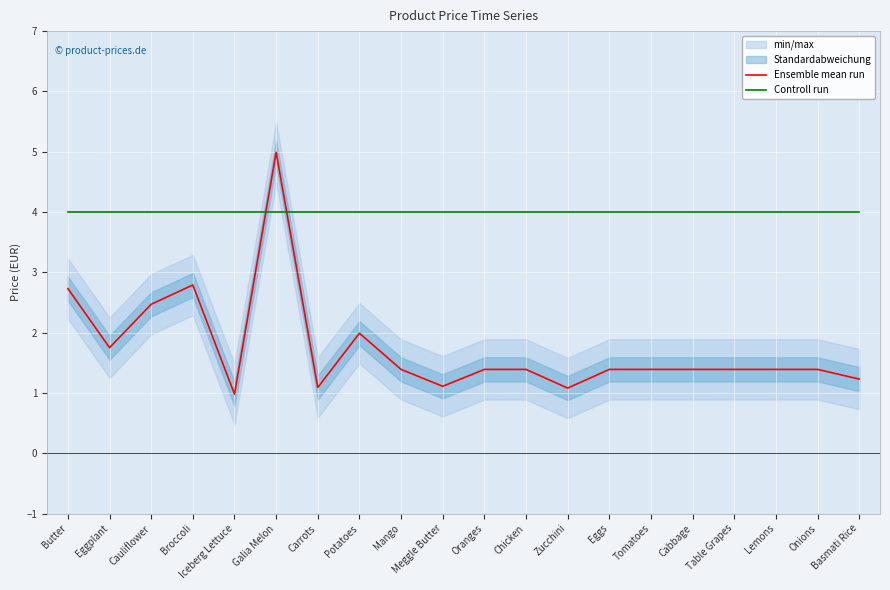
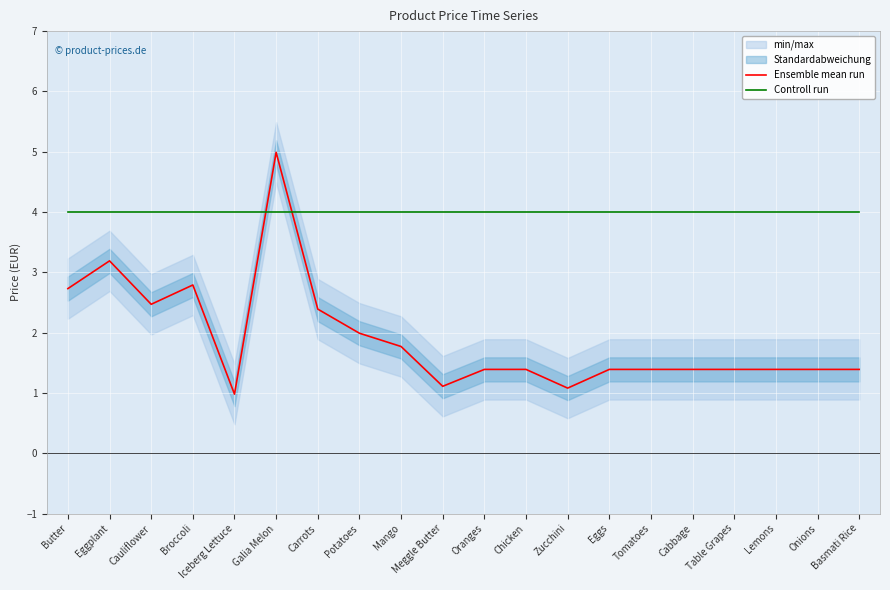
Ensemble mean run, Eggplant: 1.8 -> 3.2
Ensemble mean run, Carrots: 1.1 -> 2.4
Ensemble mean run, Mango: 1.4 -> 1.8
Ensemble mean run, Basmati Rice: 1.2 -> 1.4
